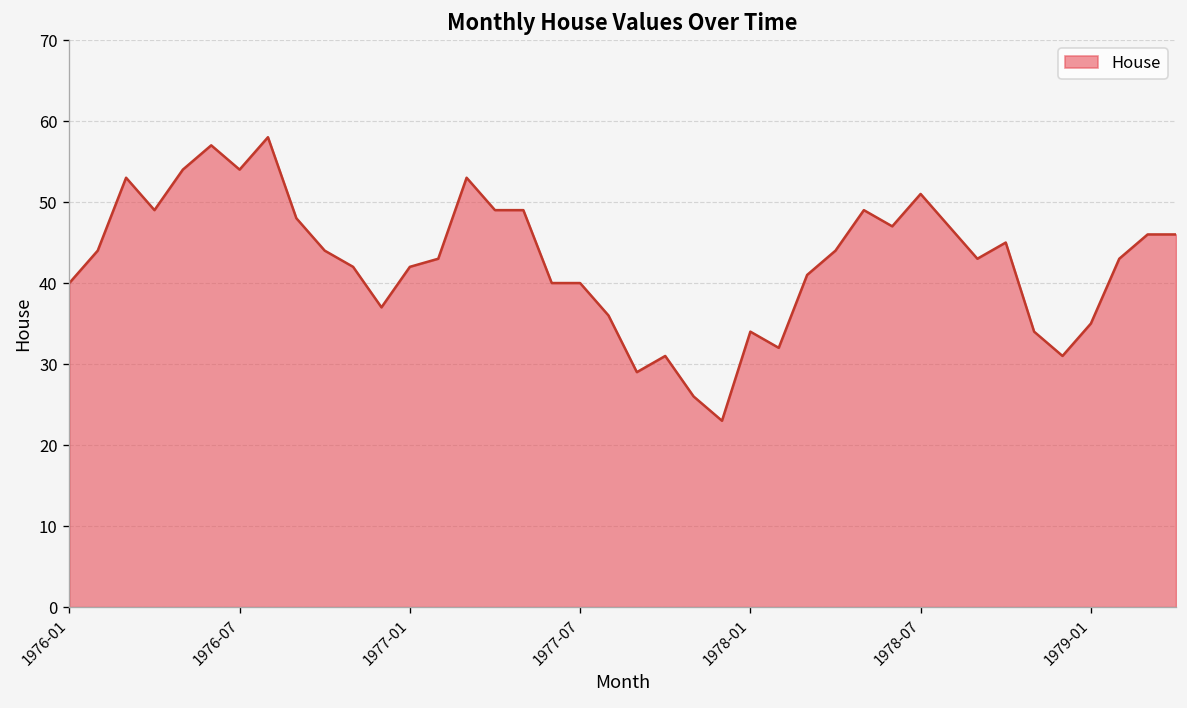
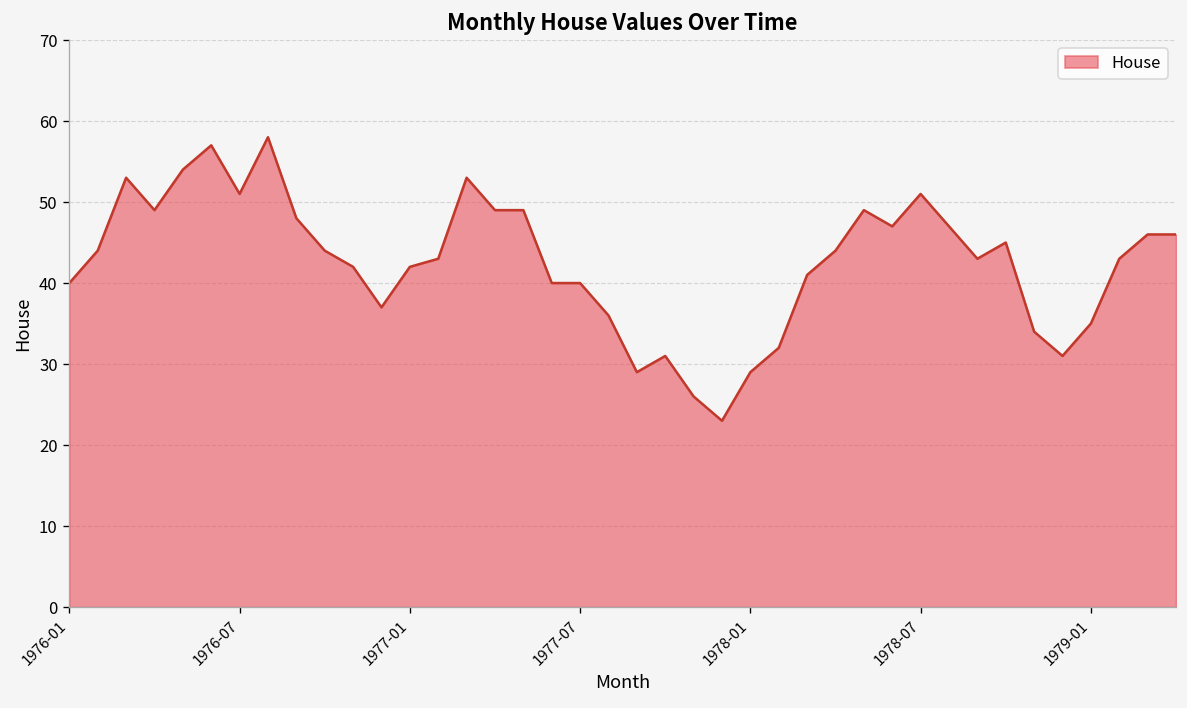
1976-07: 54 -> 51
1978-01: 34 -> 29
